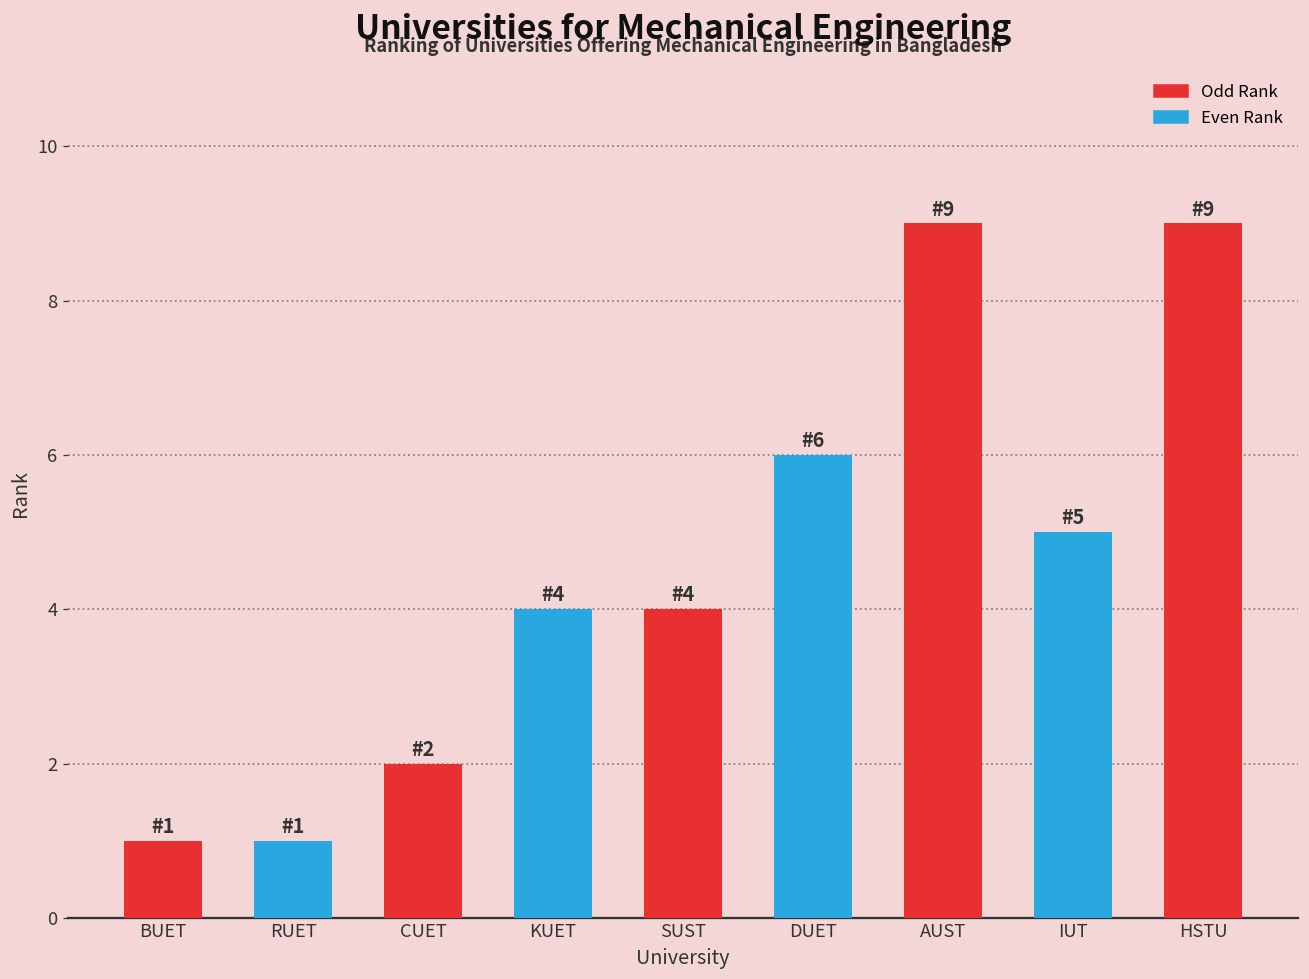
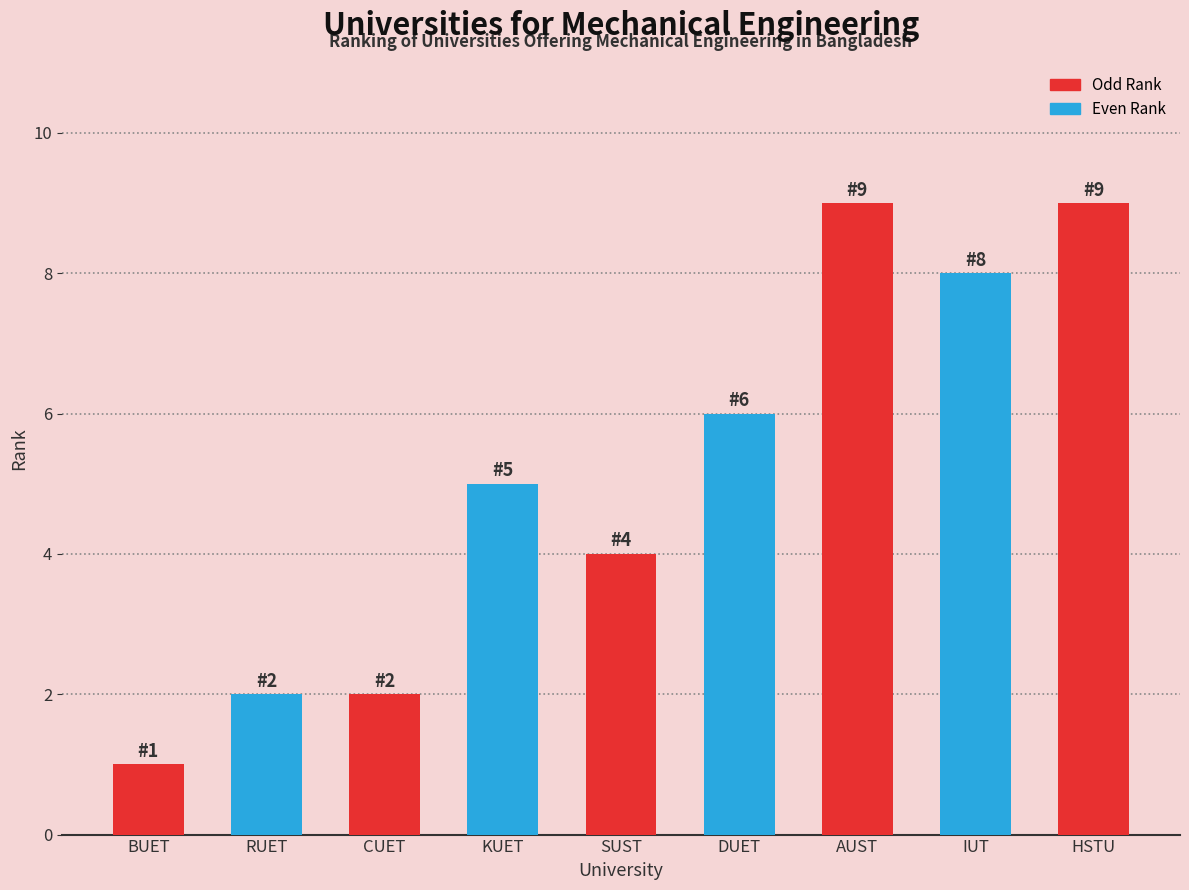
RUET: 1 -> 2
KUET: 4 -> 5
IUT: 5 -> 8
